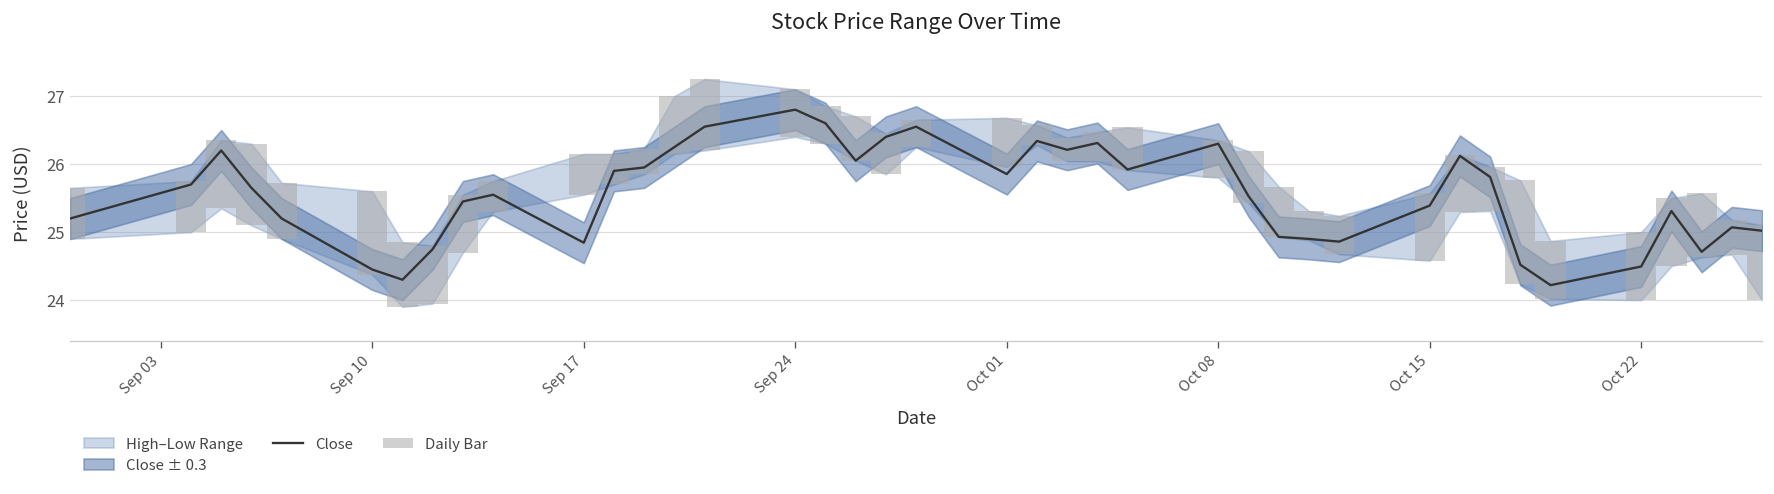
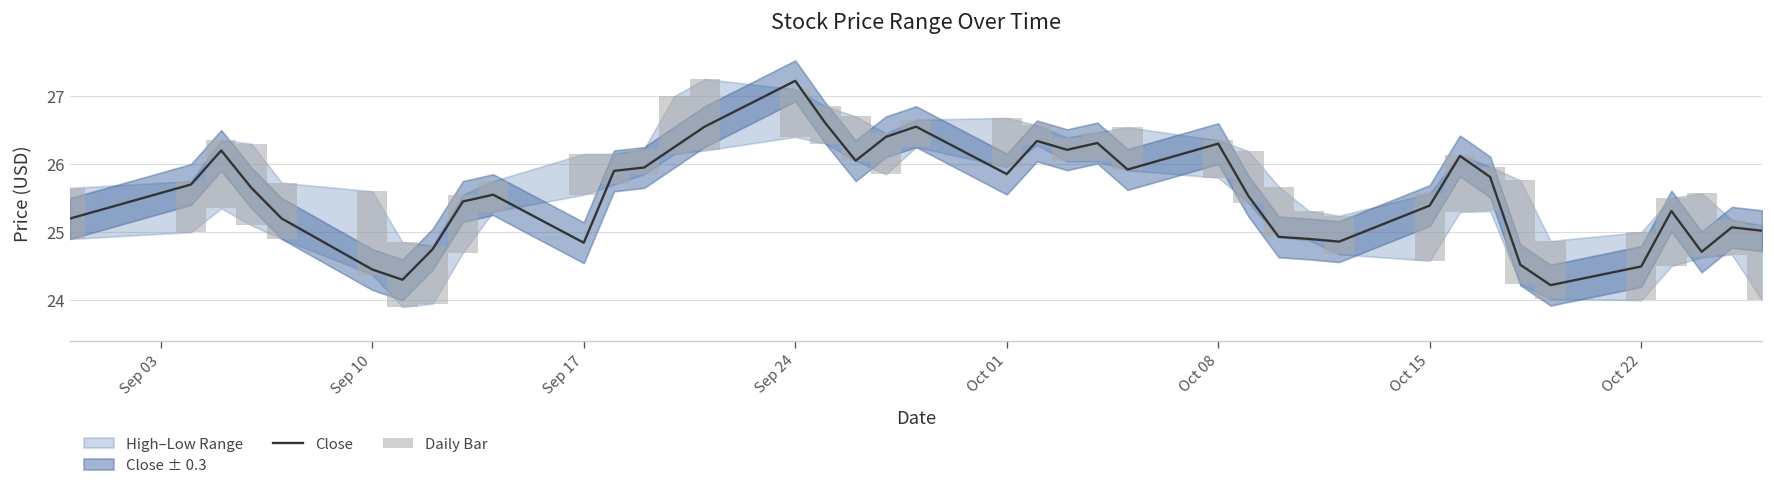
Close, Sep 24: 26.8 -> 27.2
